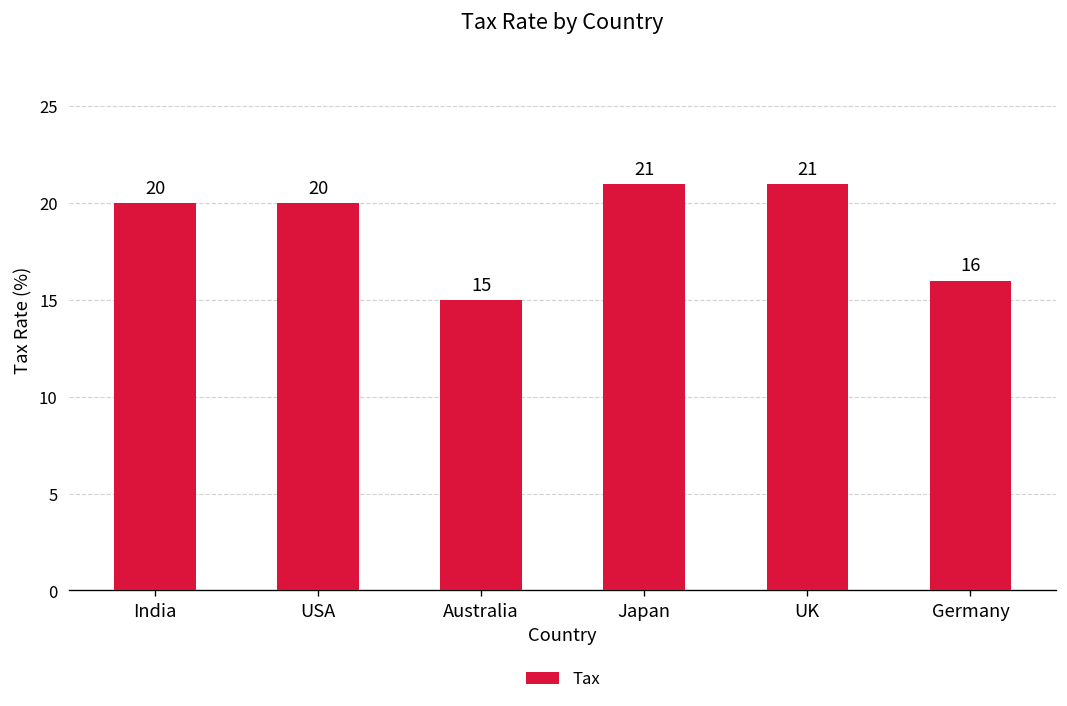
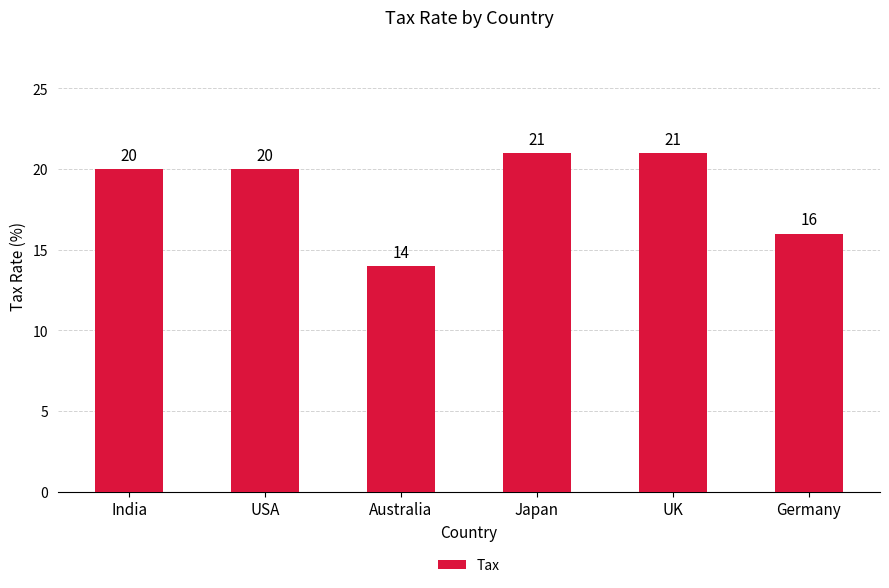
Australia: 15 -> 14
